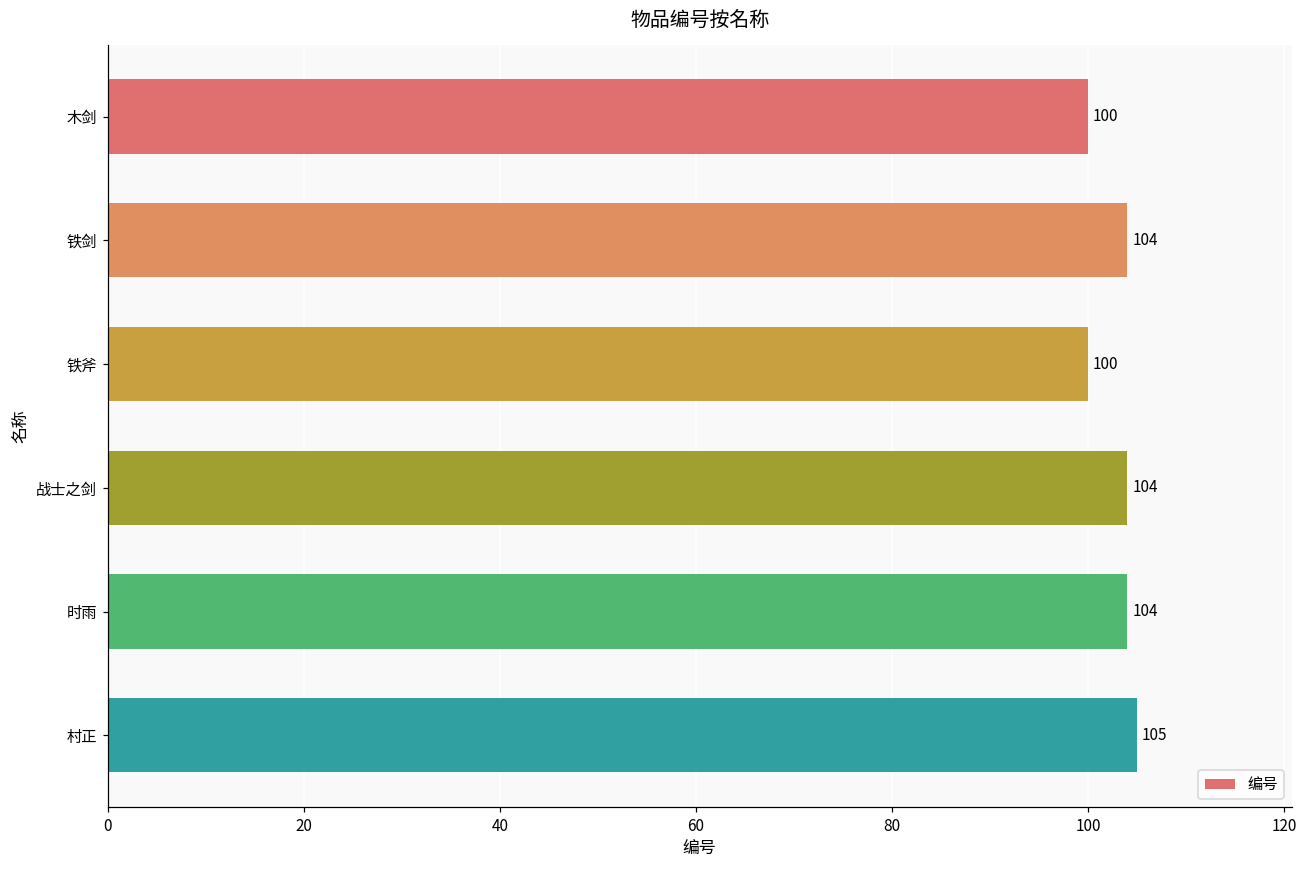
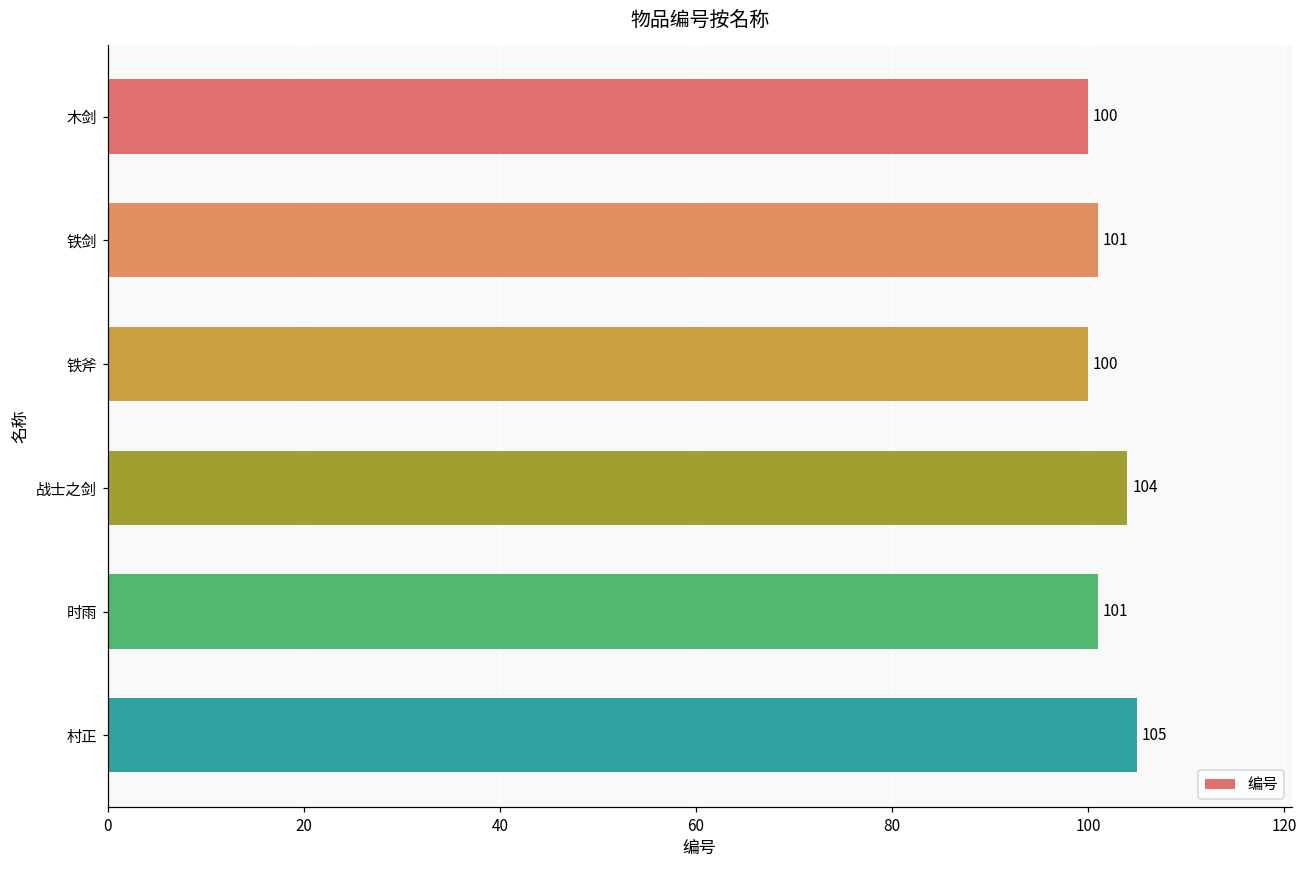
铁剑: 104 -> 101
时雨: 104 -> 101
